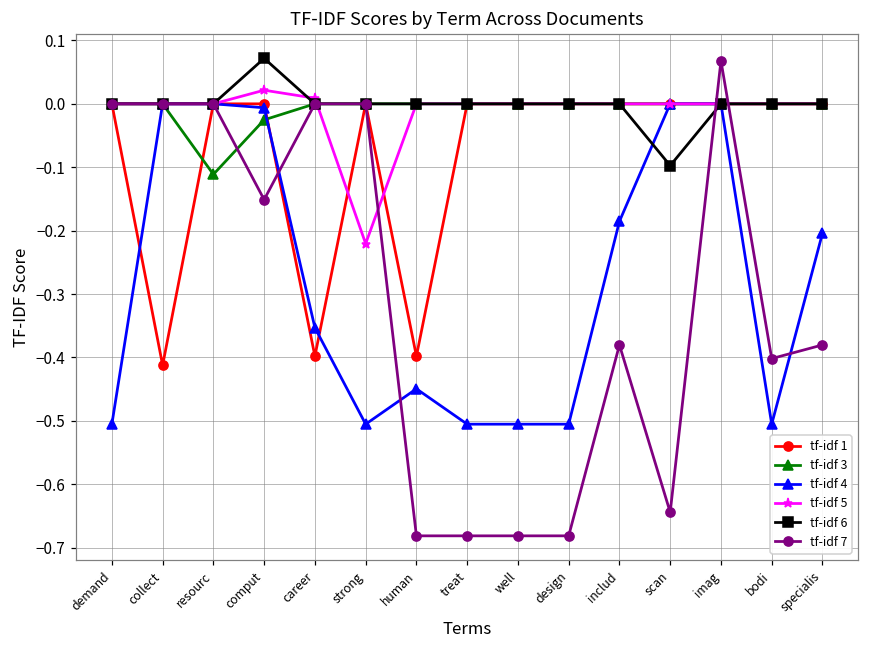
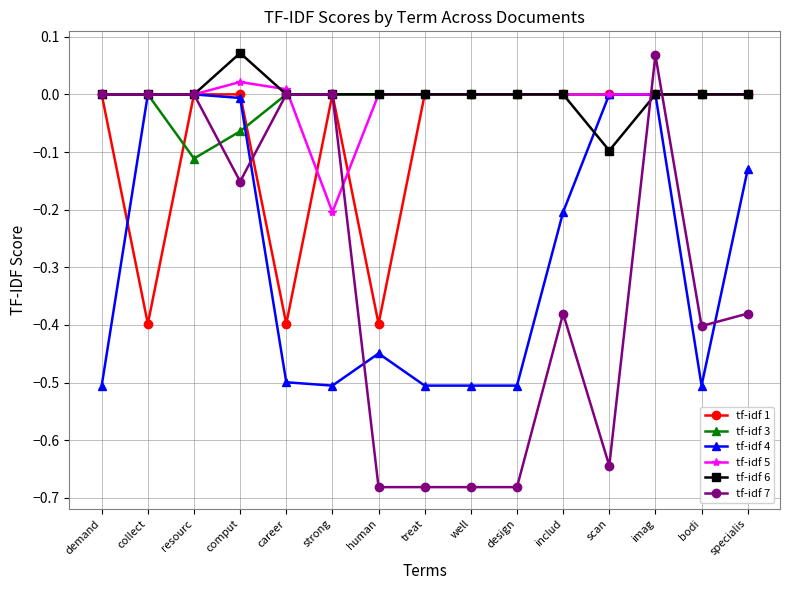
tf-idf 1, collect: -0.41 -> -0.40
tf-idf 3, comput: -0.03 -> -0.06
tf-idf 4, career: -0.35 -> -0.50
tf-idf 5, strong: -0.22 -> -0.20
tf-idf 4, includ: -0.19 -> -0.20
tf-idf 4, specialis: -0.20 -> -0.13
